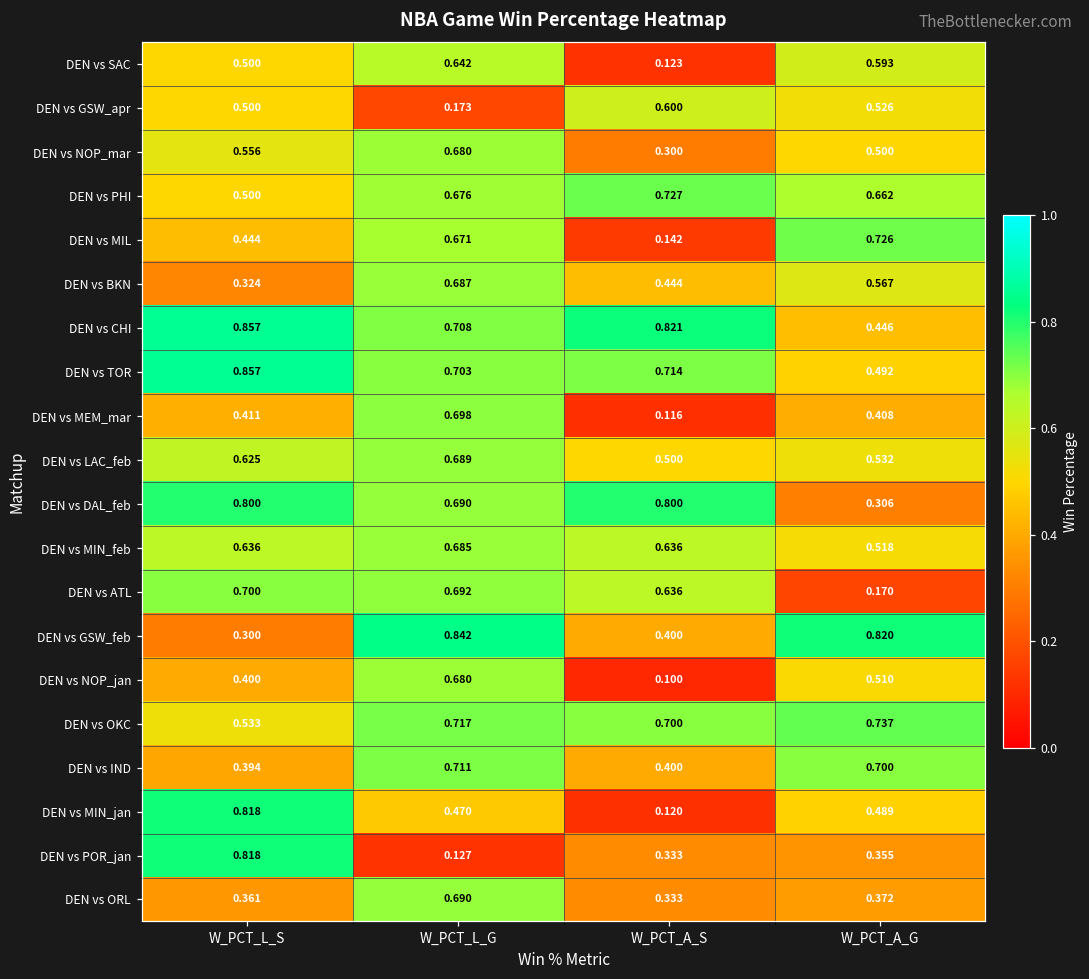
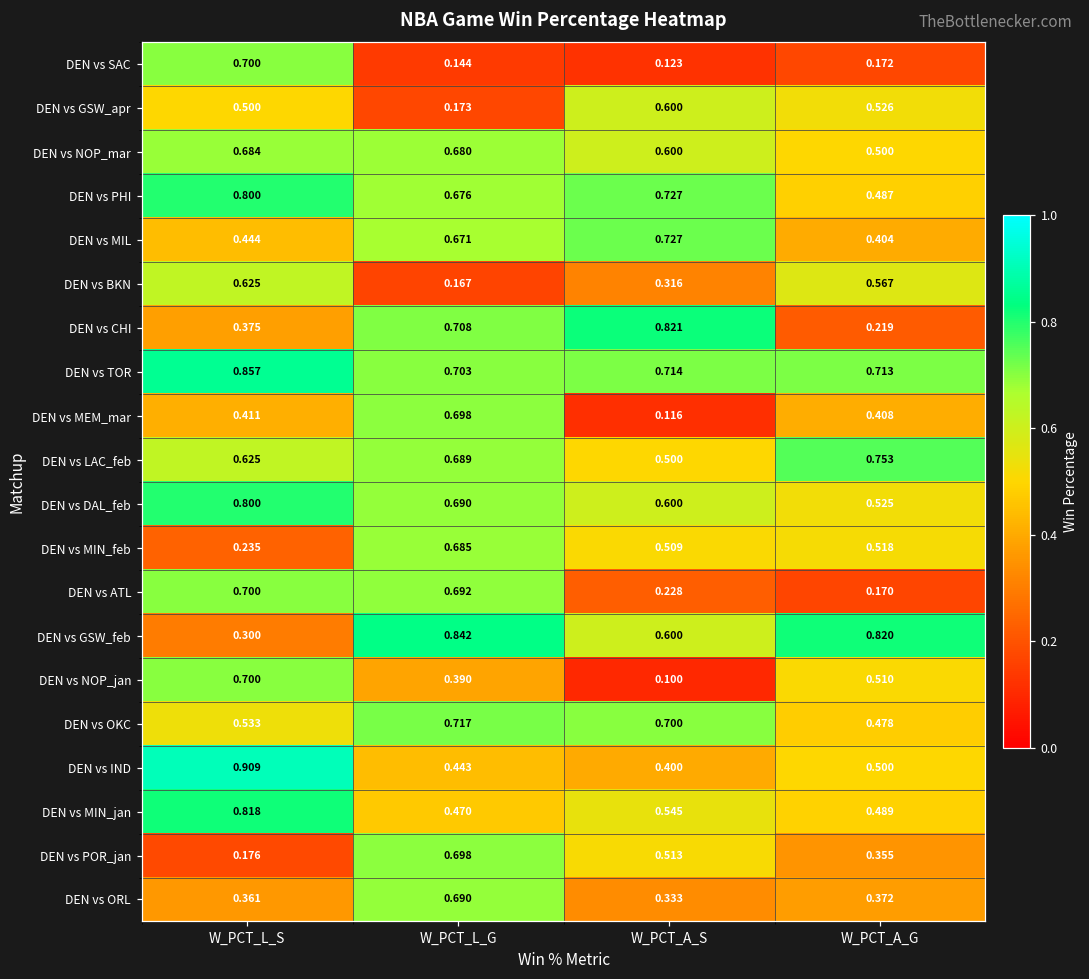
DEN vs SAC, W_PCT_L_S: 0.500 -> 0.700
DEN vs SAC, W_PCT_L_G: 0.642 -> 0.144
DEN vs SAC, W_PCT_A_G: 0.593 -> 0.172
DEN vs NOP_mar, W_PCT_L_S: 0.556 -> 0.684
DEN vs NOP_mar, W_PCT_A_S: 0.300 -> 0.600
DEN vs PHI, W_PCT_L_S: 0.500 -> 0.800
DEN vs PHI, W_PCT_A_G: 0.662 -> 0.487
DEN vs MIL, W_PCT_A_S: 0.142 -> 0.727
DEN vs MIL, W_PCT_A_G: 0.726 -> 0.404
DEN vs BKN, W_PCT_L_S: 0.324 -> 0.625
DEN vs BKN, W_PCT_L_G: 0.687 -> 0.167
DEN vs BKN, W_PCT_A_S: 0.444 -> 0.316
DEN vs CHI, W_PCT_L_S: 0.857 -> 0.375
DEN vs CHI, W_PCT_A_G: 0.446 -> 0.219
DEN vs TOR, W_PCT_A_G: 0.492 -> 0.713
DEN vs LAC_feb, W_PCT_A_G: 0.532 -> 0.753
DEN vs DAL_feb, W_PCT_A_S: 0.800 -> 0.600
DEN vs DAL_feb, W_PCT_A_G: 0.306 -> 0.525
DEN vs MIN_feb, W_PCT_L_S: 0.636 -> 0.235
DEN vs MIN_feb, W_PCT_A_S: 0.636 -> 0.509
DEN vs ATL, W_PCT_A_S: 0.636 -> 0.228
DEN vs GSW_feb, W_PCT_A_S: 0.400 -> 0.600
DEN vs NOP_jan, W_PCT_L_S: 0.400 -> 0.700
DEN vs NOP_jan, W_PCT_L_G: 0.680 -> 0.390
DEN vs OKC, W_PCT_A_G: 0.737 -> 0.478
DEN vs IND, W_PCT_L_S: 0.394 -> 0.909
DEN vs IND, W_PCT_L_G: 0.711 -> 0.443
DEN vs IND, W_PCT_A_G: 0.700 -> 0.500
DEN vs MIN_jan, W_PCT_A_S: 0.120 -> 0.545
DEN vs POR_jan, W_PCT_L_S: 0.818 -> 0.176
DEN vs POR_jan, W_PCT_L_G: 0.127 -> 0.698
DEN vs POR_jan, W_PCT_A_S: 0.333 -> 0.513
